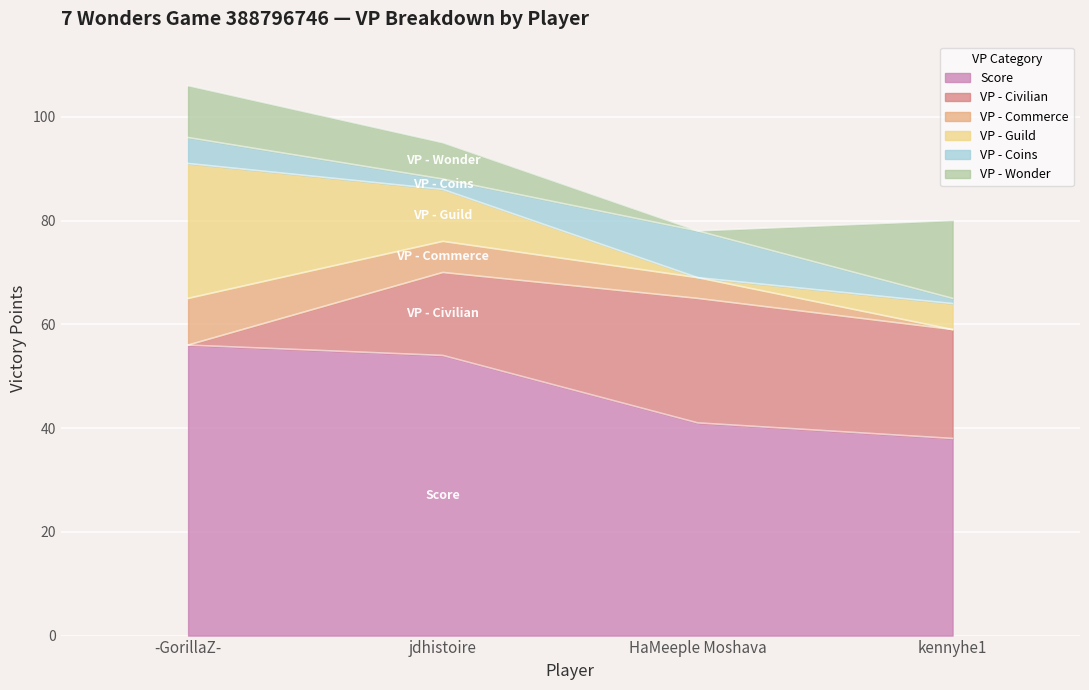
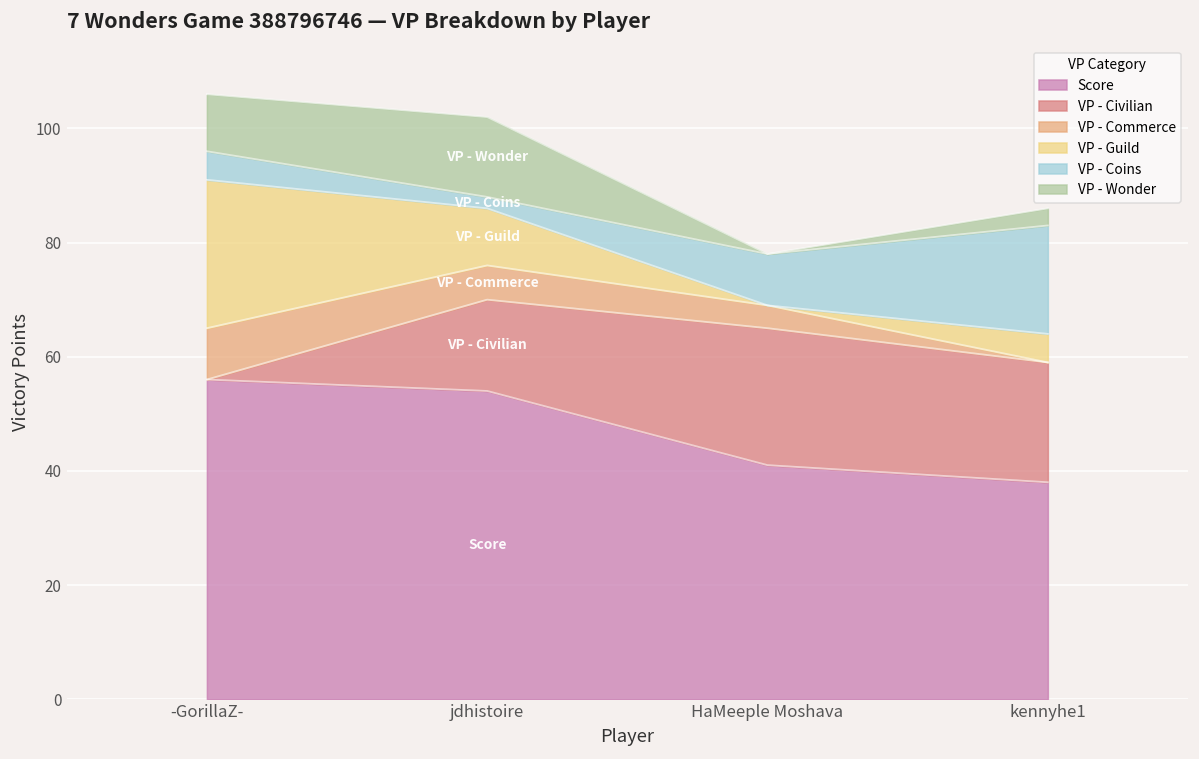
VP - Wonder, jdhistoire: 7 -> 14
VP - Coins, kennyhe1: 1 -> 19
VP - Wonder, kennyhe1: 15 -> 3
